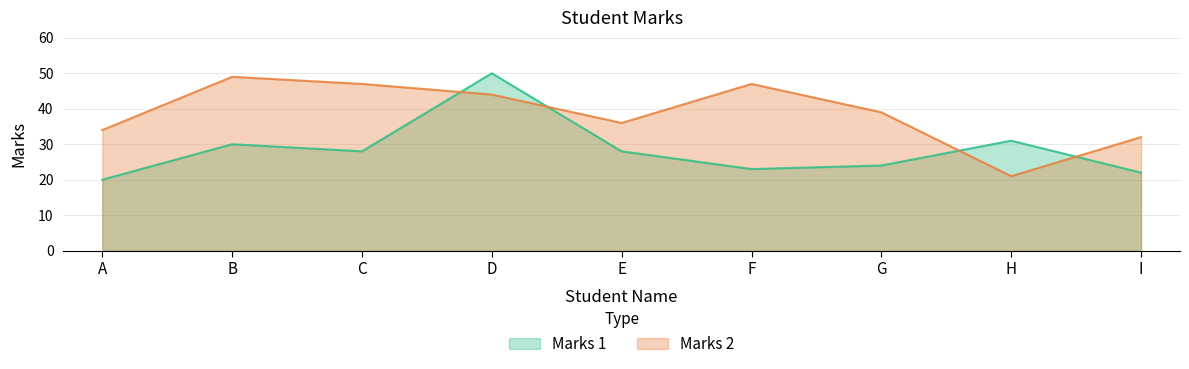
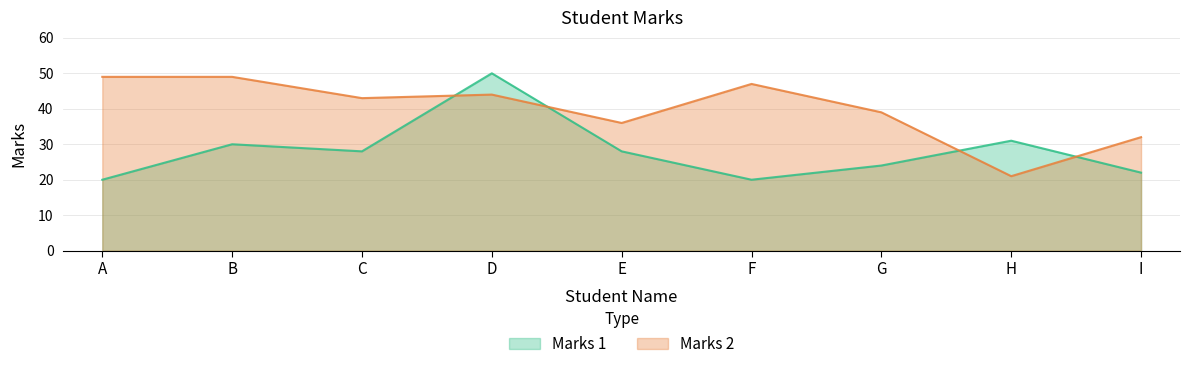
Marks 2, A: 34 -> 49
Marks 2, C: 47 -> 43
Marks 1, F: 23 -> 20
